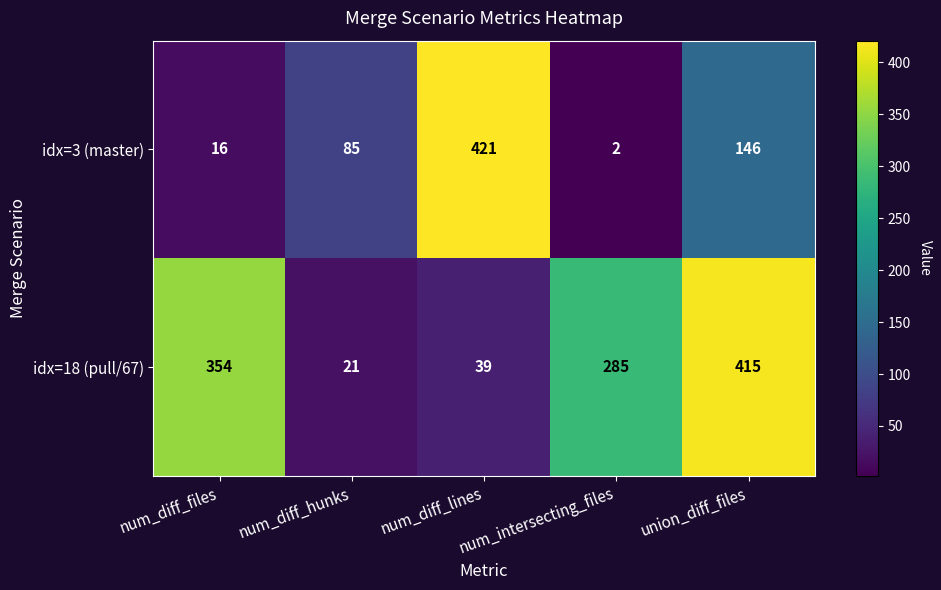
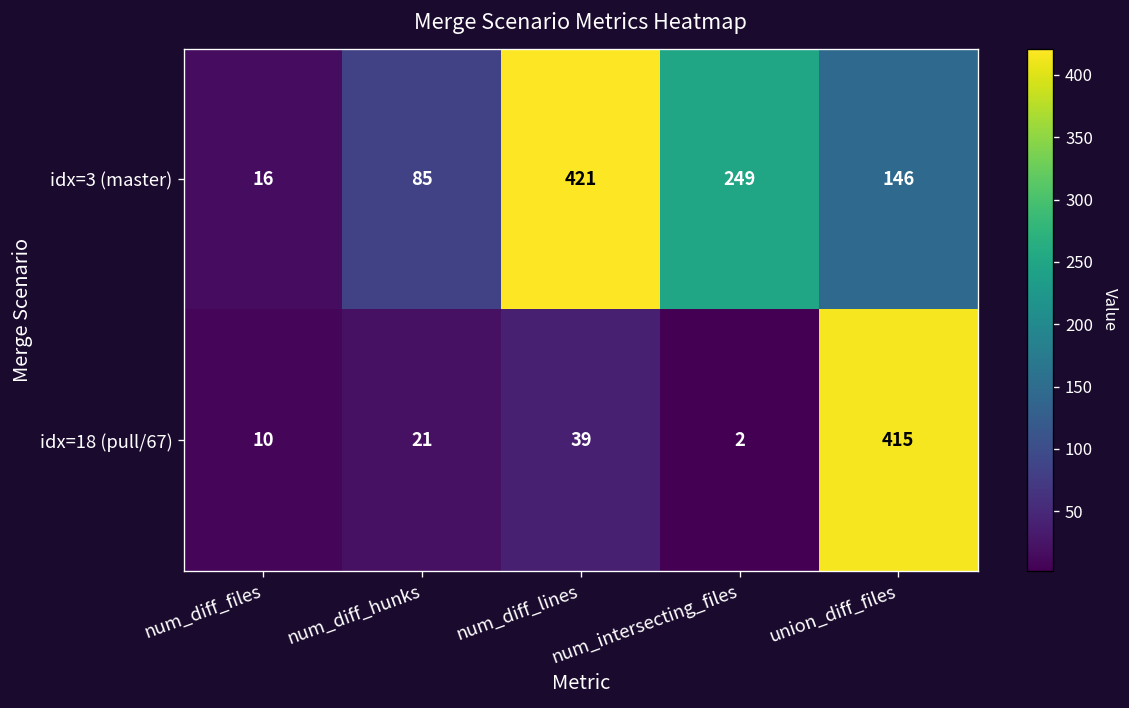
idx=3 (master), num_intersecting_files: 2 -> 249
idx=18 (pull/67), num_diff_files: 354 -> 10
idx=18 (pull/67), num_intersecting_files: 285 -> 2
